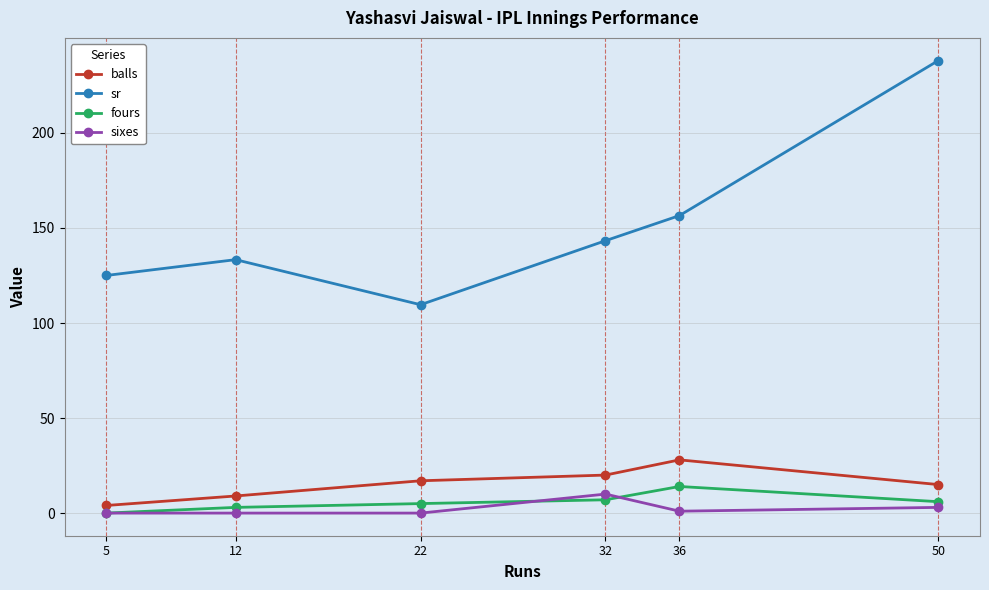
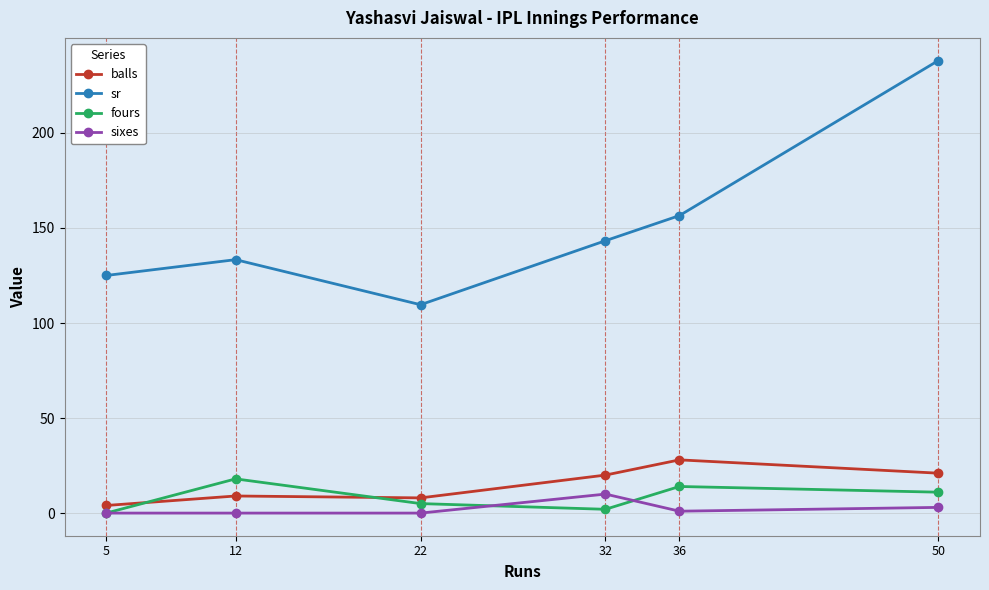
fours, 12: 3 -> 18
balls, 22: 17 -> 8
fours, 32: 7 -> 2
balls, 50: 15 -> 21
fours, 50: 6 -> 11
